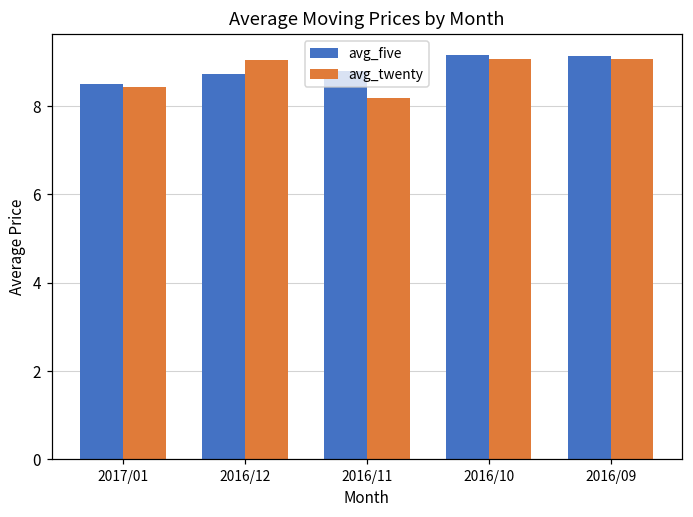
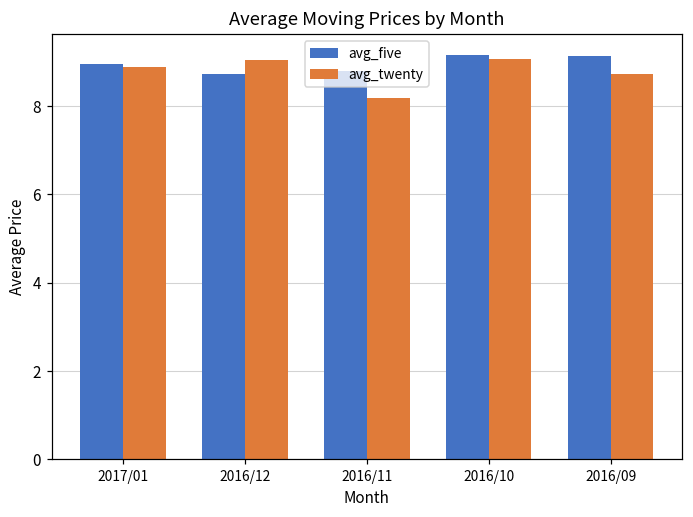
avg_five, 2017/01: 8.5 -> 8.9
avg_twenty, 2017/01: 8.4 -> 8.9
avg_twenty, 2016/09: 9.1 -> 8.7
